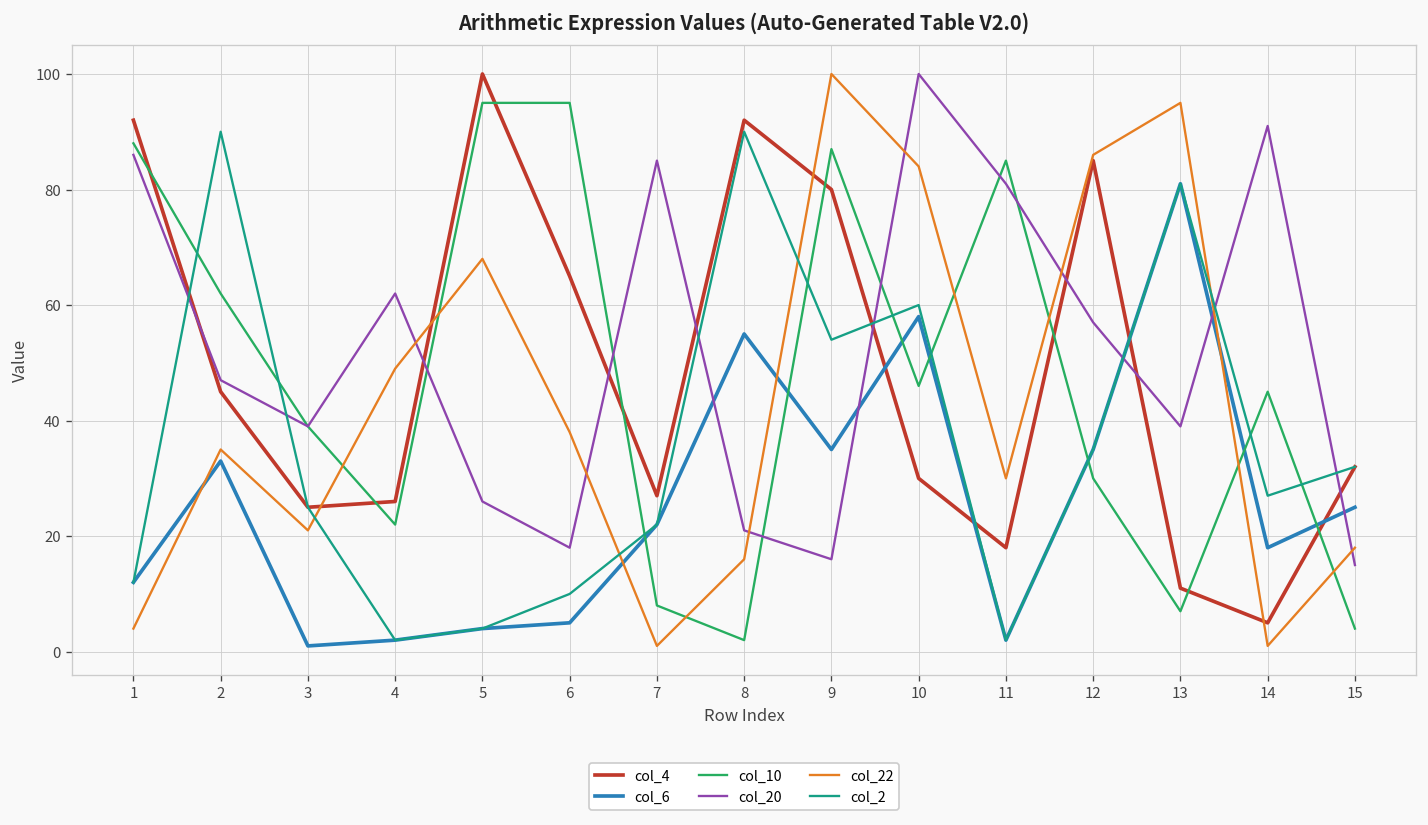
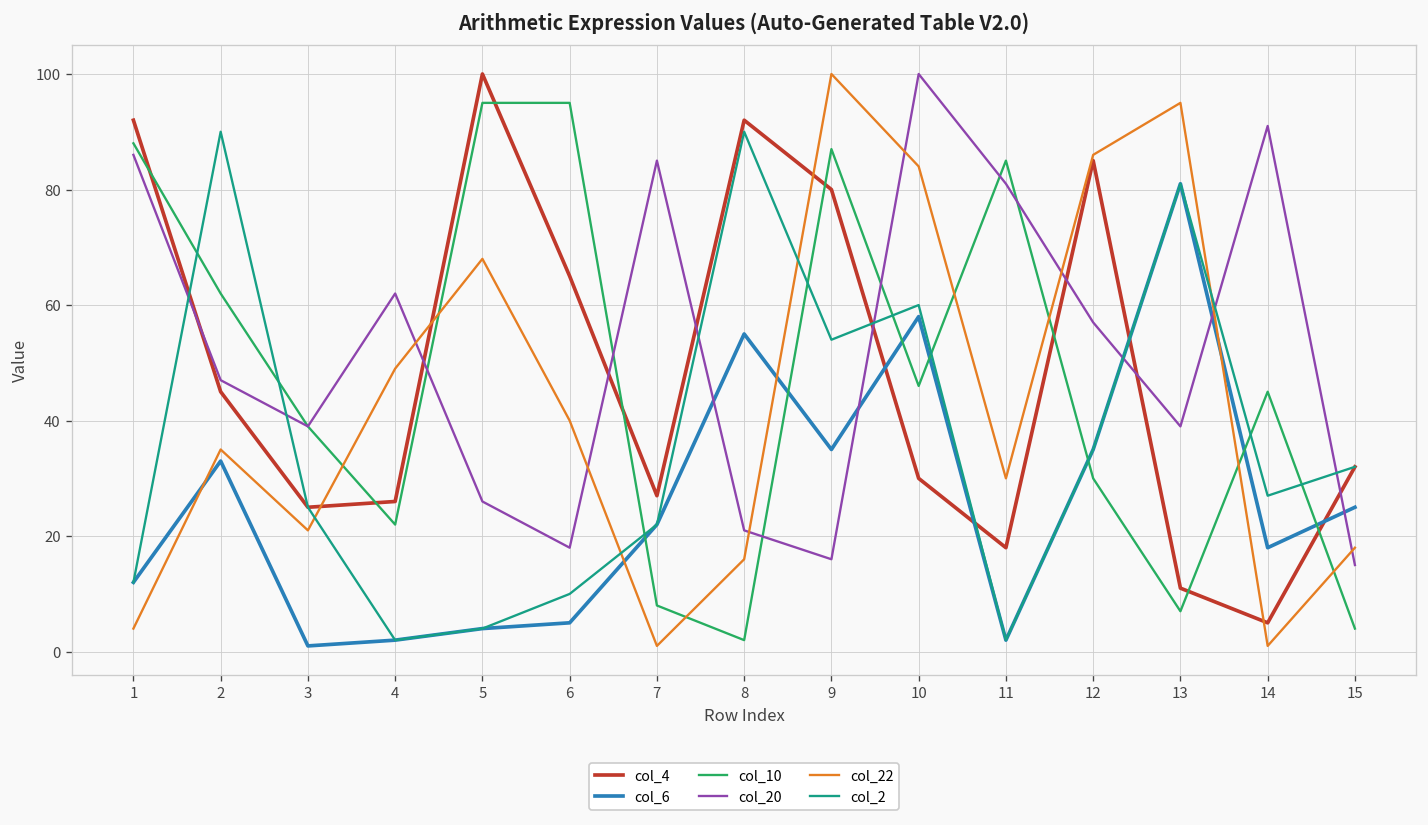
col_22, 6: 38 -> 40
